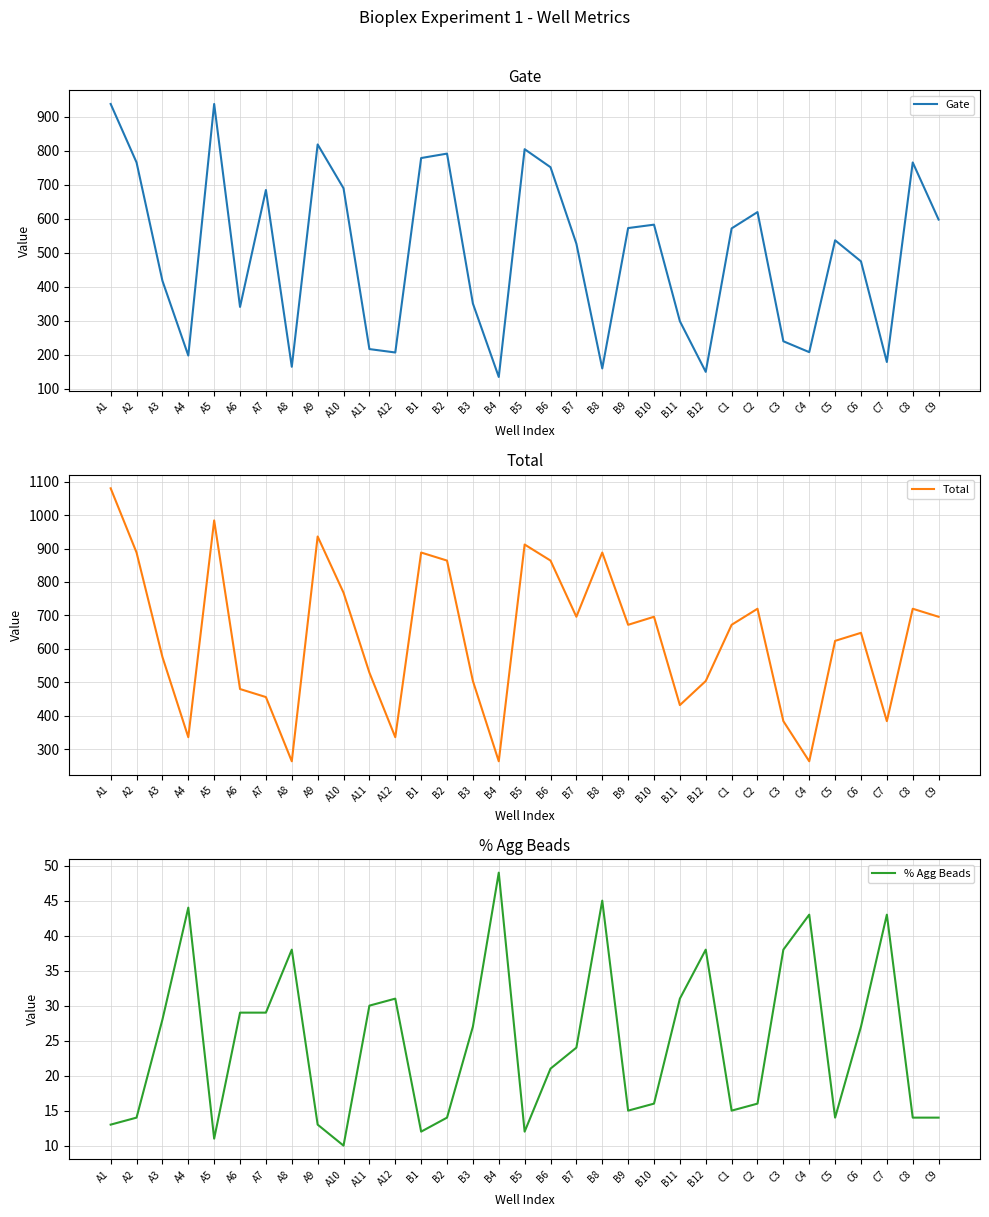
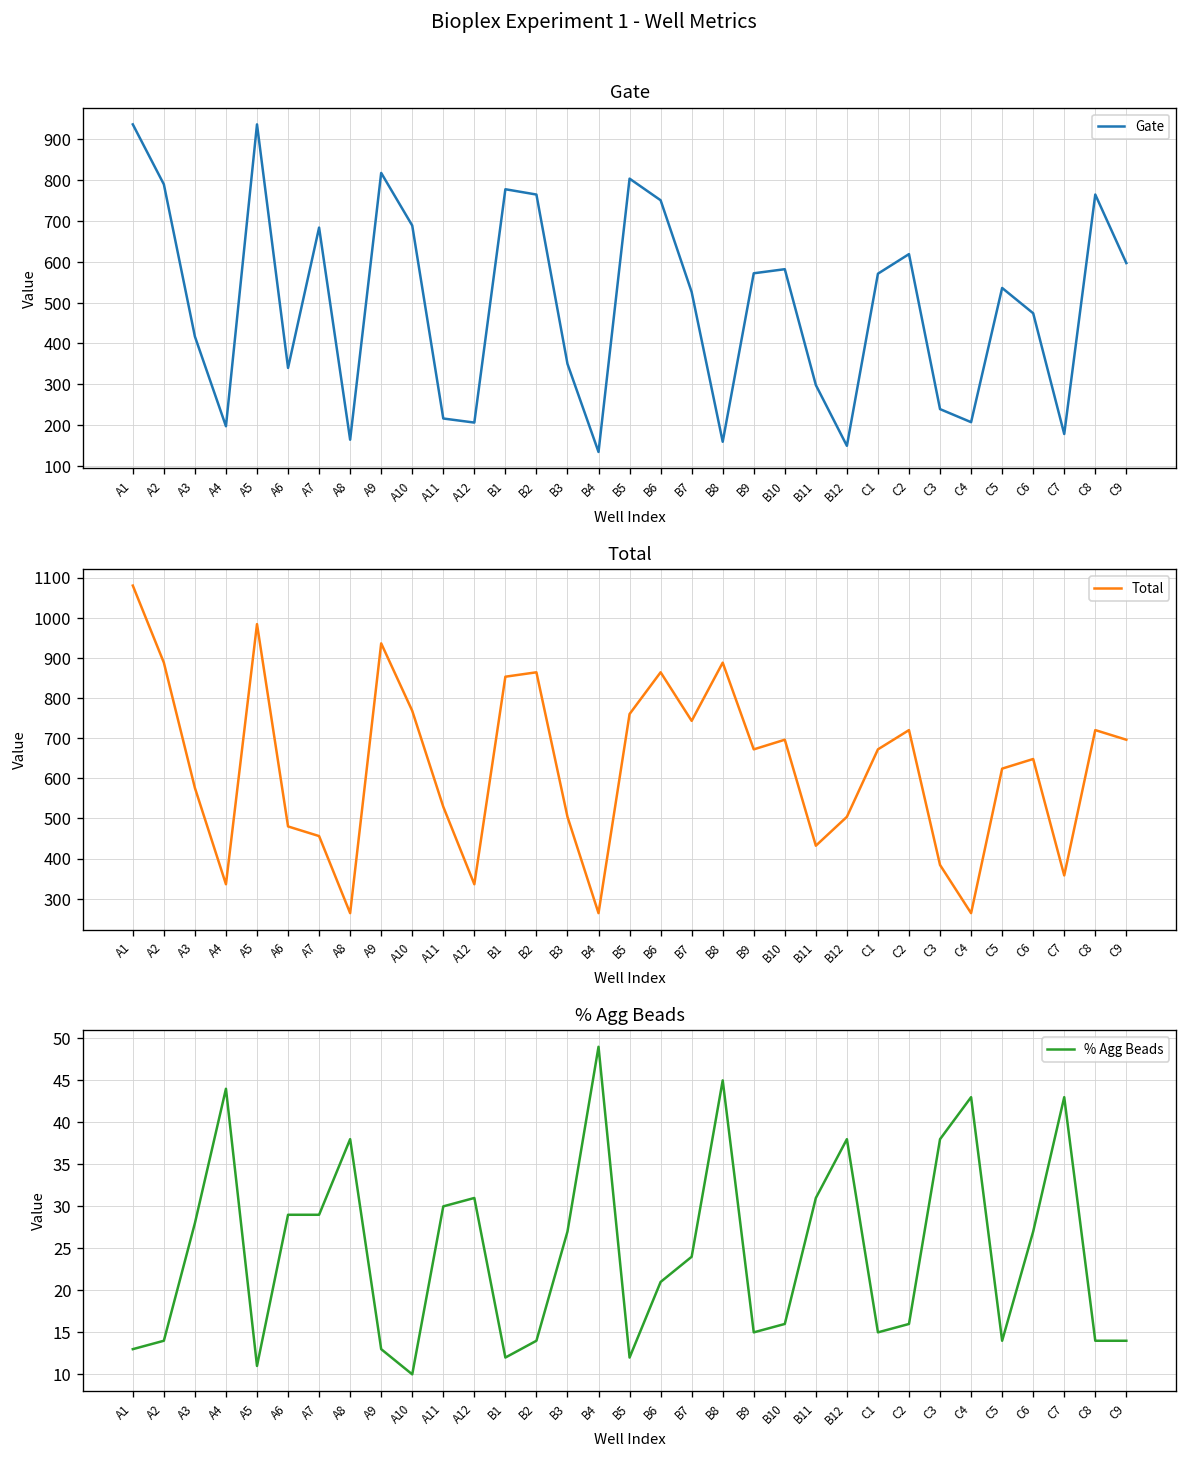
Gate, A2: 770 -> 790
Gate, B2: 790 -> 770
Total, B1: 890 -> 850
Total, B5: 910 -> 760
Total, B7: 700 -> 740
Total, C7: 380 -> 360
